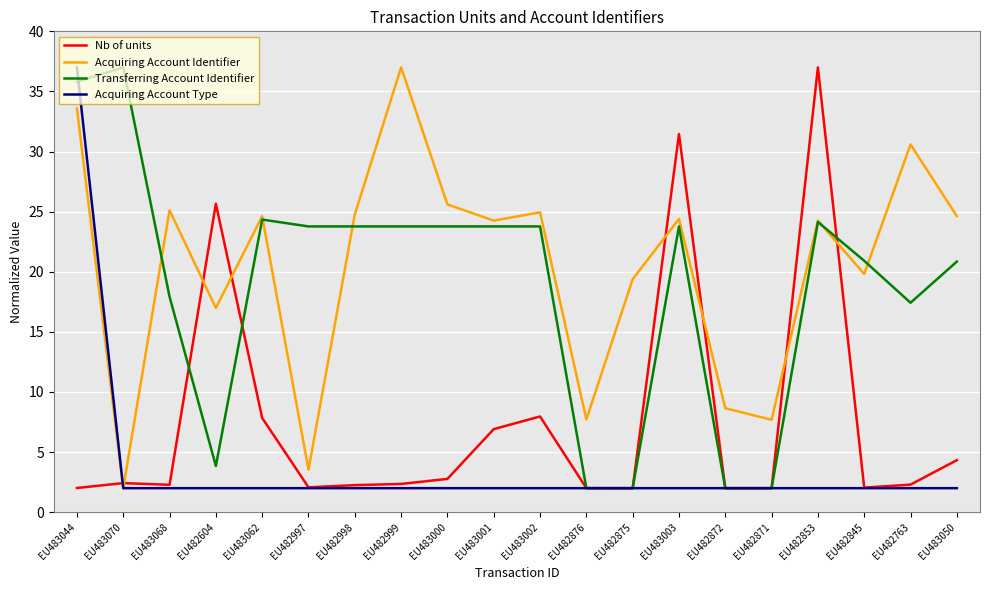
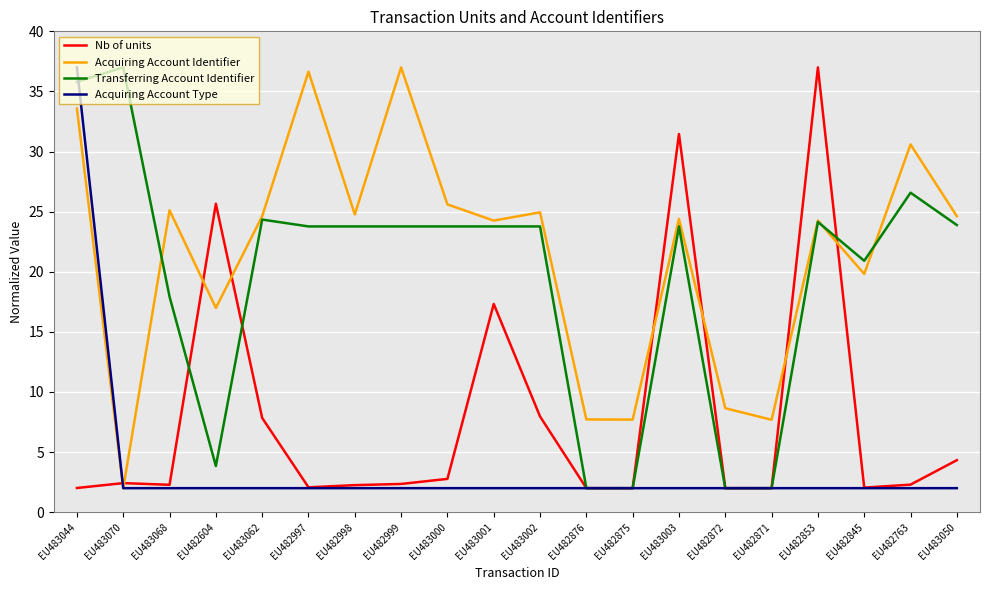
Acquiring Account Identifier, EU482997: 3.5 -> 36.6
Nb of units, EU483001: 6.9 -> 17.3
Acquiring Account Identifier, EU482875: 19.4 -> 7.7
Transferring Account Identifier, EU482763: 17.4 -> 26.6
Transferring Account Identifier, EU483050: 20.8 -> 23.9
